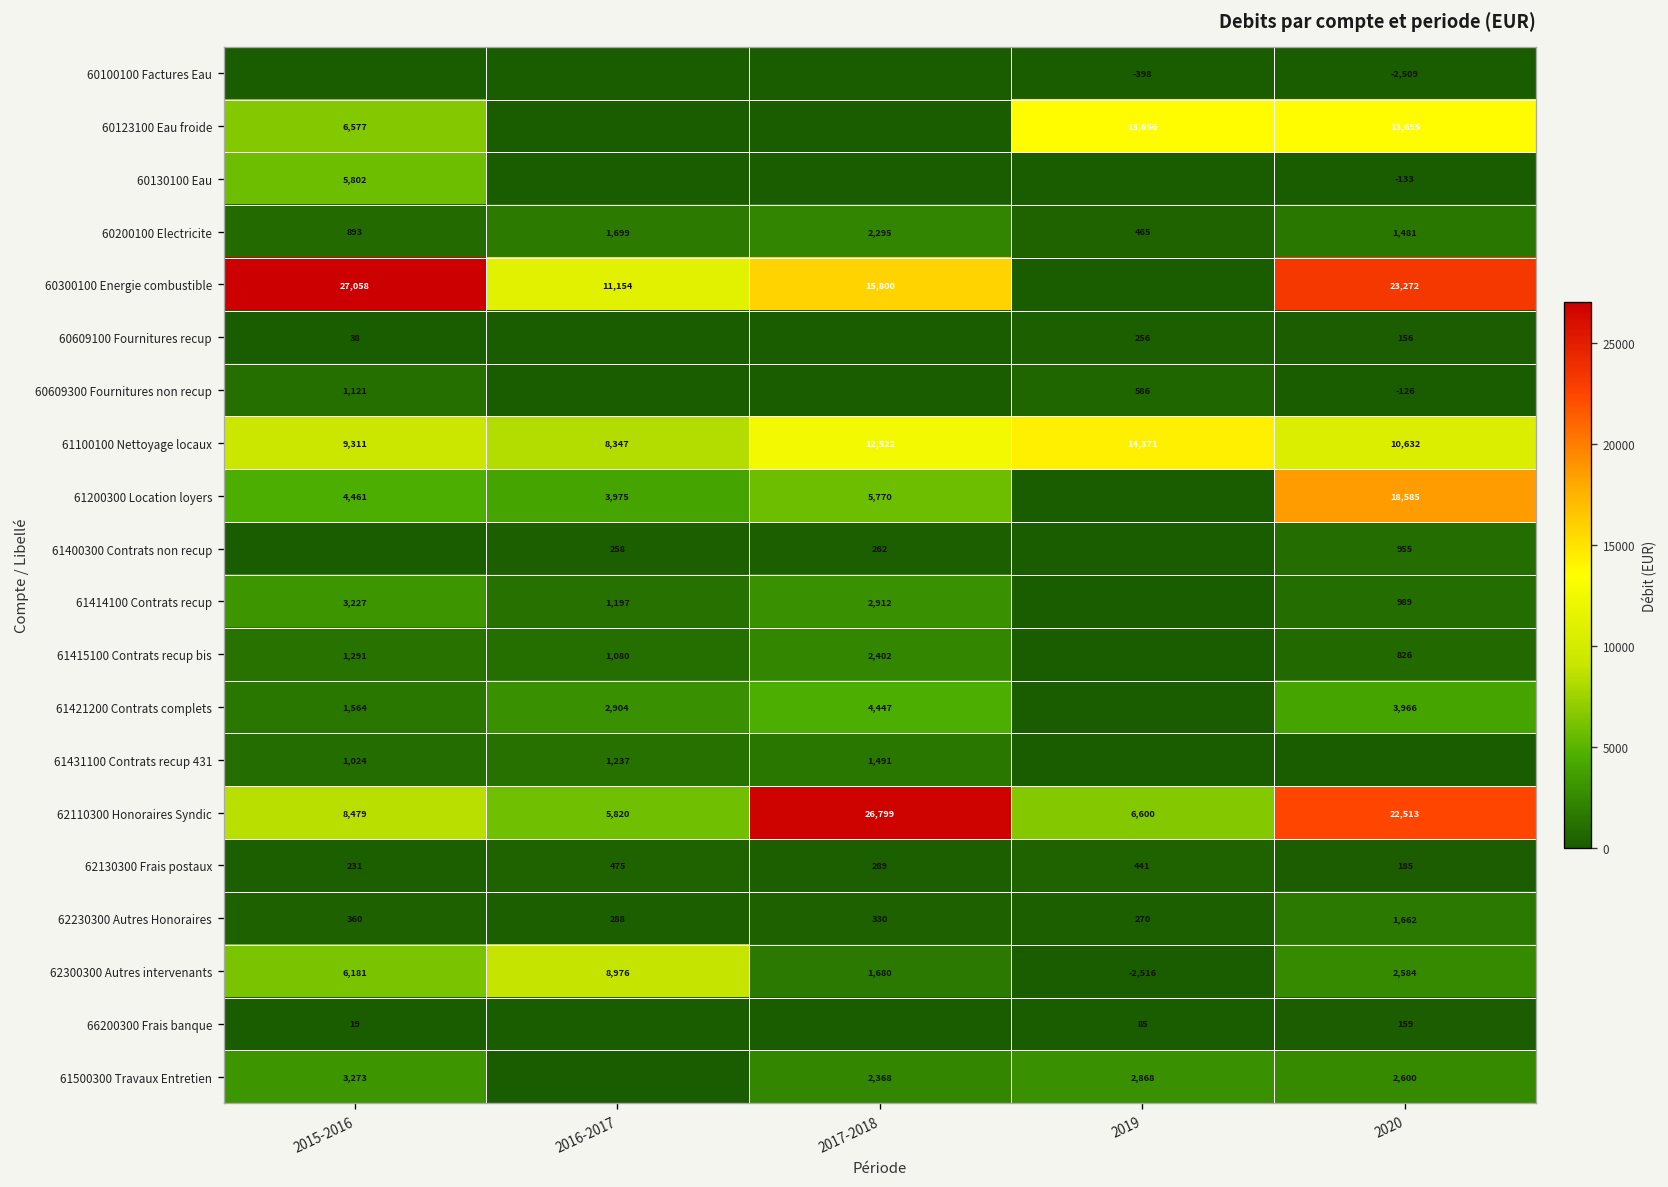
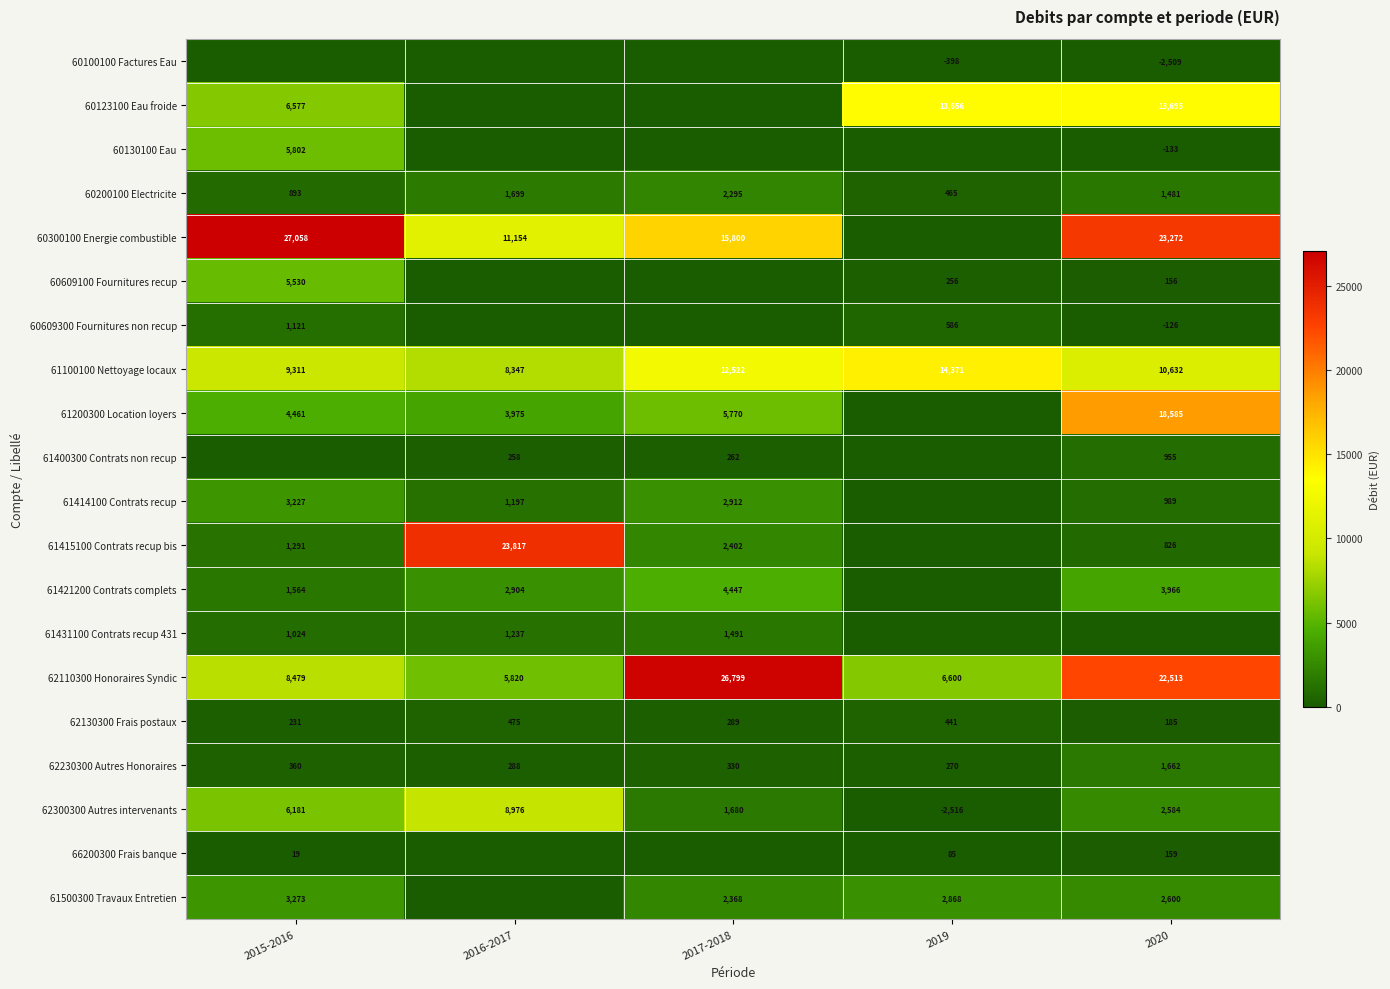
60609100 Fournitures recup, 2015-2016: 38 -> 5,530
61415100 Contrats recup bis, 2016-2017: 1,080 -> 23,817
